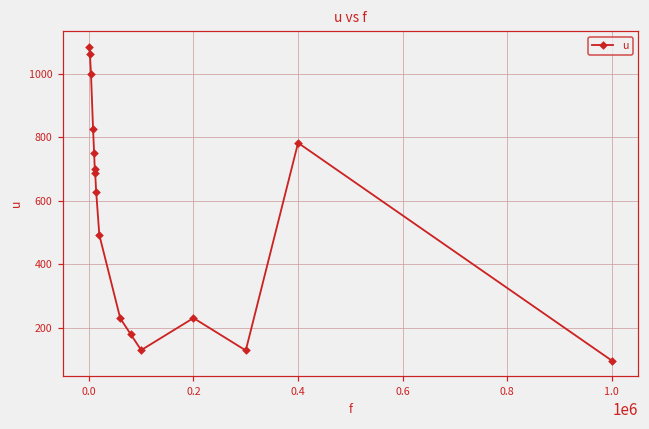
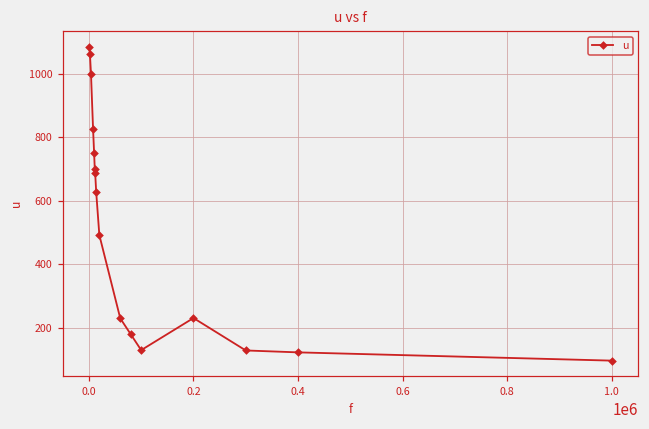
0.4: 780 -> 120
